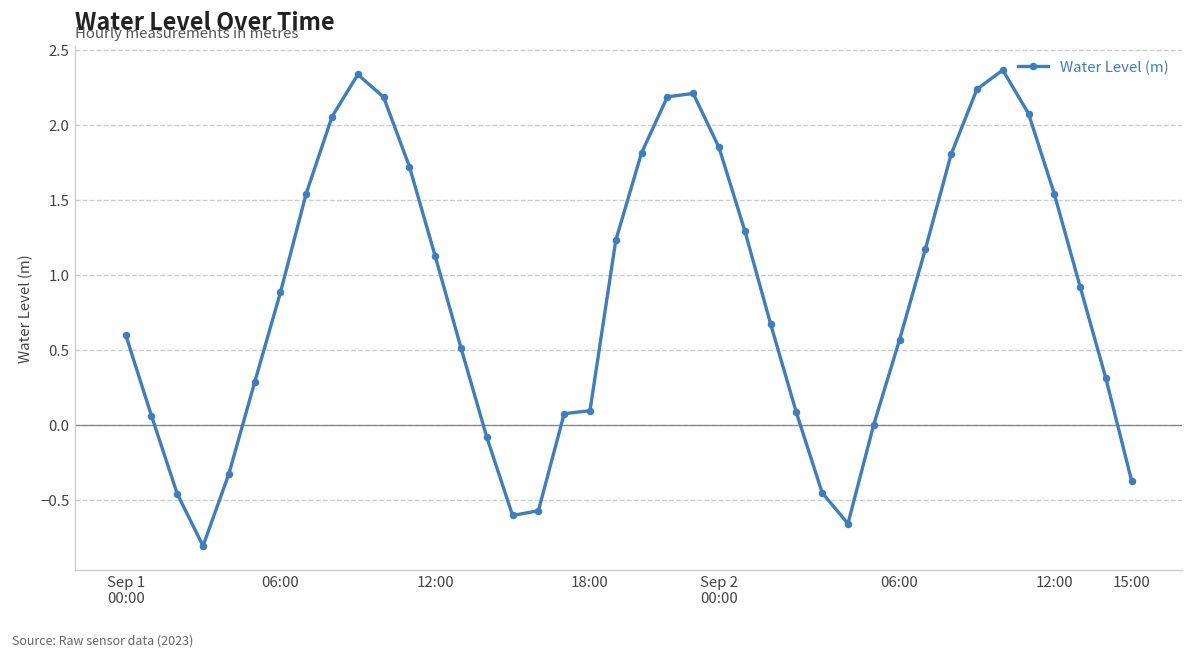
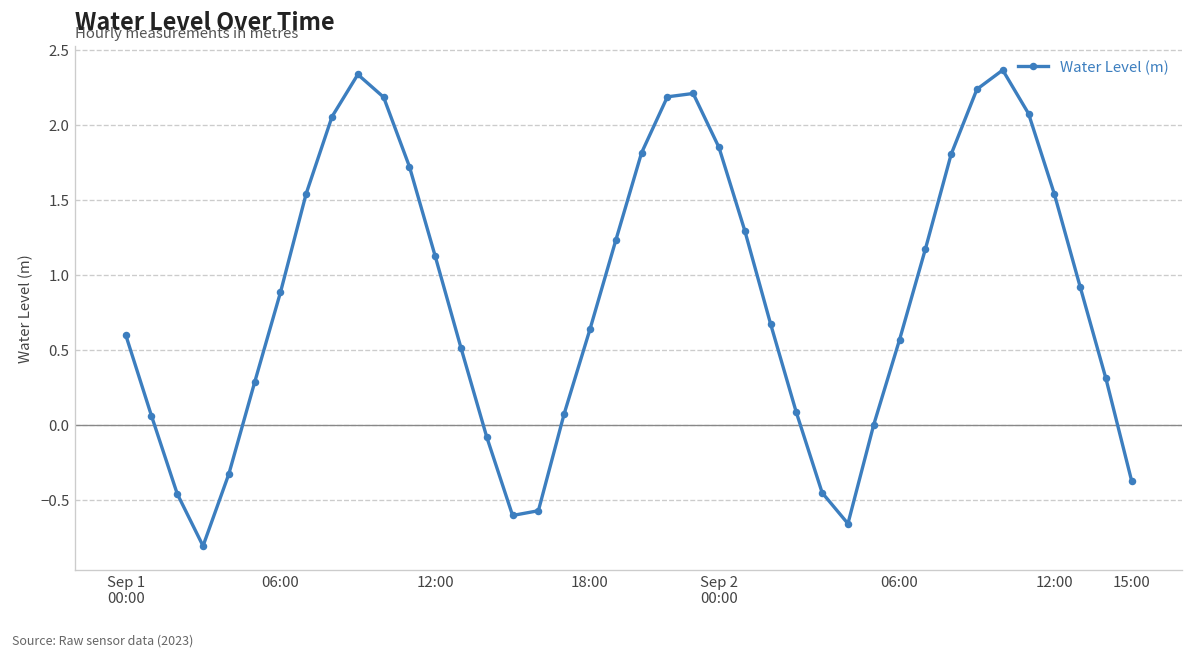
18:00: 0.10 -> 0.64
